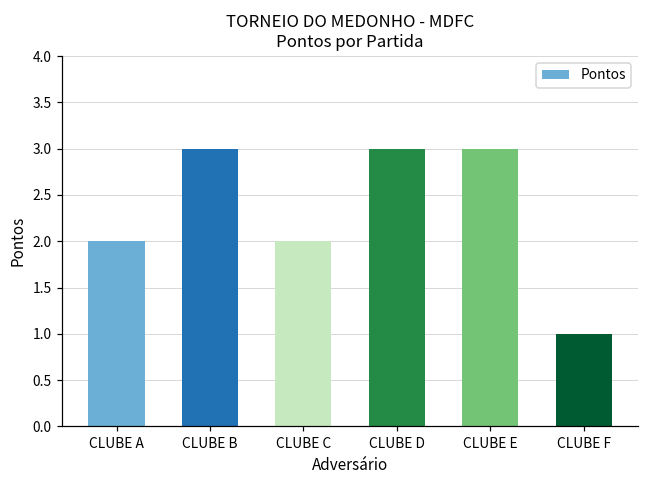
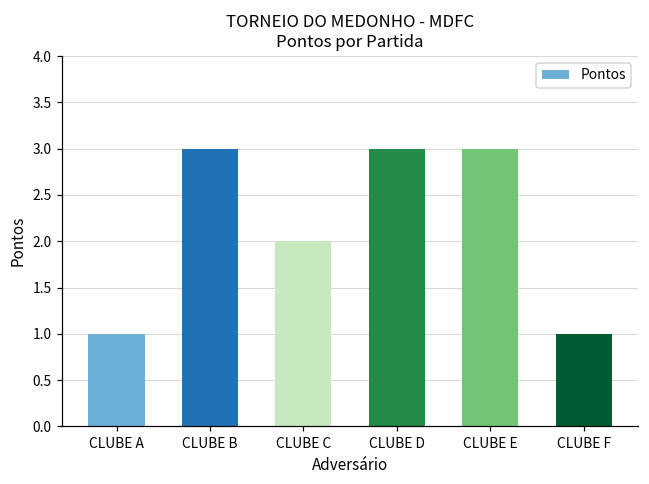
CLUBE A: 2 -> 1
